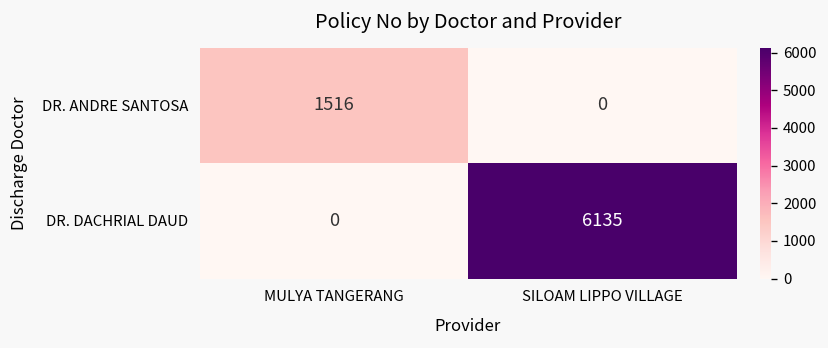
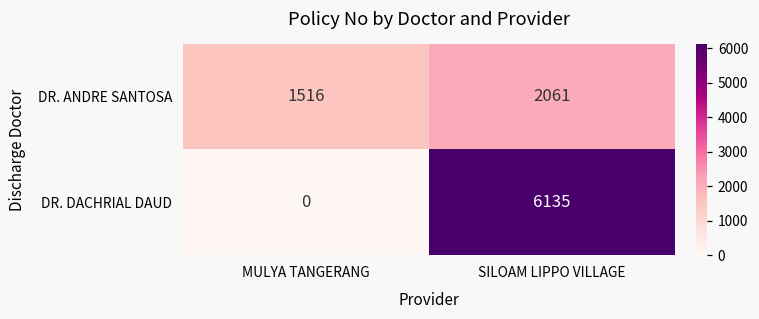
DR. ANDRE SANTOSA, SILOAM LIPPO VILLAGE: 0 -> 2061
